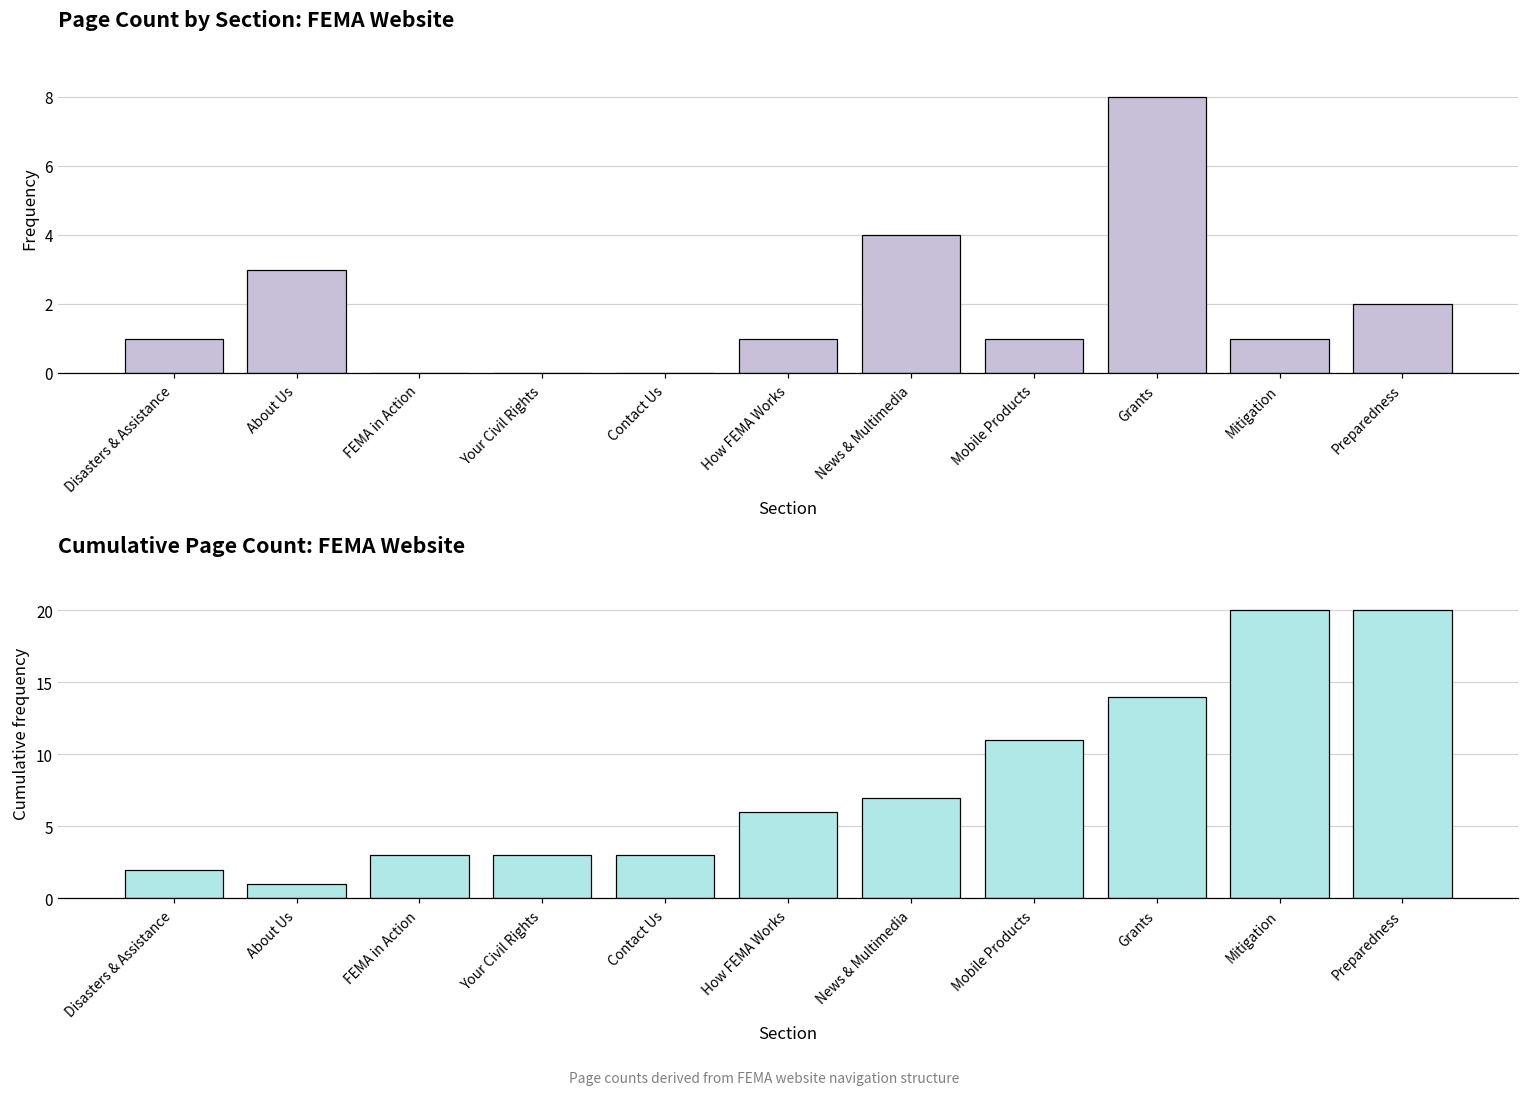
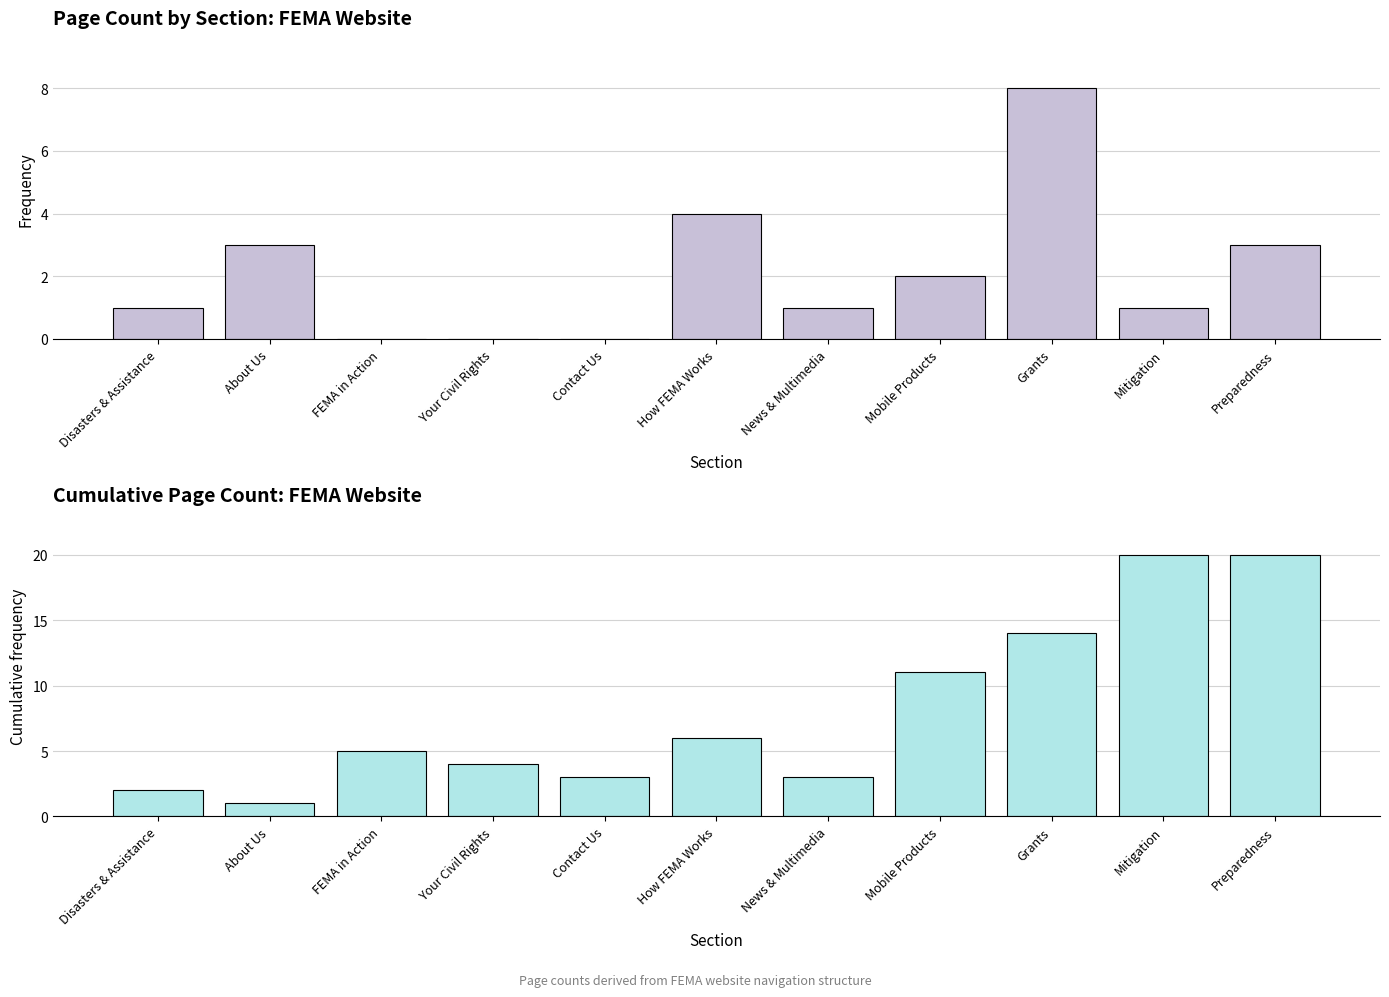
Page Count by Section: FEMA Website, How FEMA Works: 1 -> 4
Page Count by Section: FEMA Website, News & Multimedia: 4 -> 1
Page Count by Section: FEMA Website, Mobile Products: 1 -> 2
Page Count by Section: FEMA Website, Preparedness: 2 -> 3
Cumulative Page Count: FEMA Website, FEMA in Action: 3 -> 5
Cumulative Page Count: FEMA Website, Your Civil Rights: 3 -> 4
Cumulative Page Count: FEMA Website, News & Multimedia: 7 -> 3
